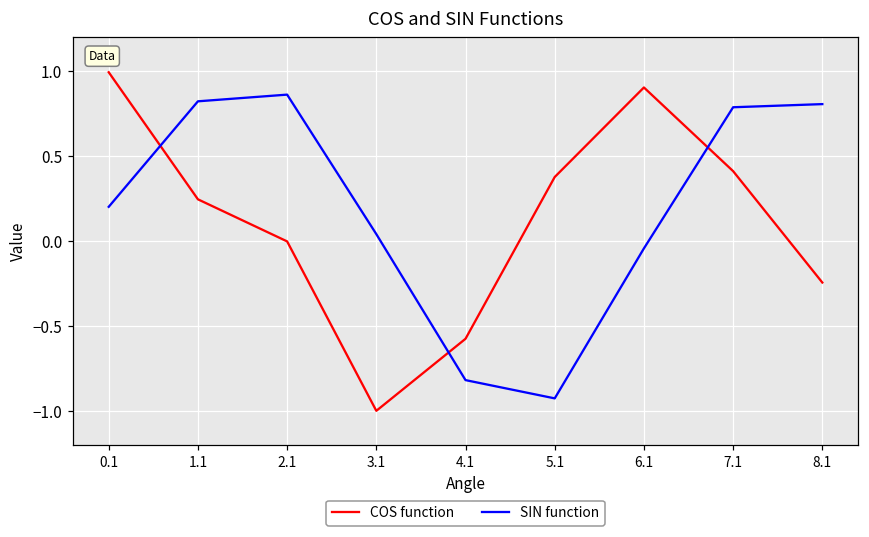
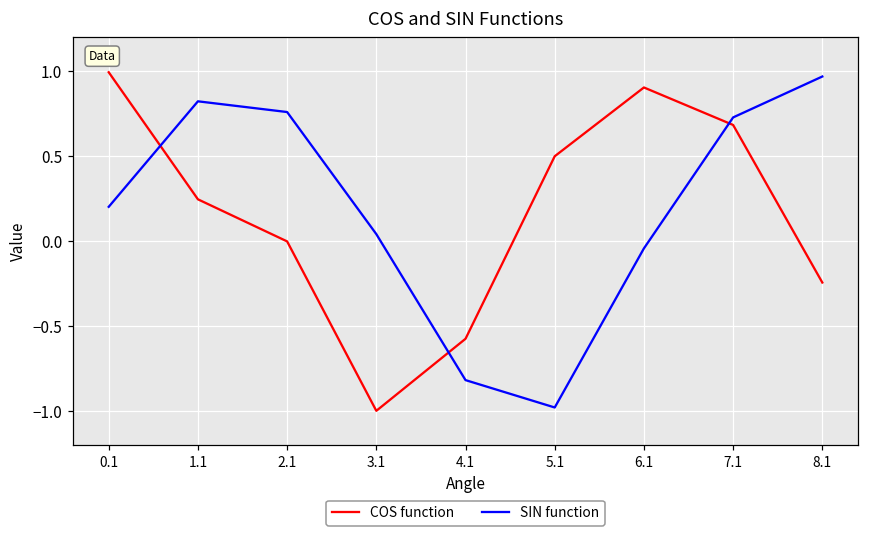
SIN function, 2.1: 0.86 -> 0.76
COS function, 5.1: 0.38 -> 0.50
SIN function, 5.1: -0.93 -> -0.98
COS function, 7.1: 0.41 -> 0.68
SIN function, 7.1: 0.79 -> 0.73
SIN function, 8.1: 0.81 -> 0.97
